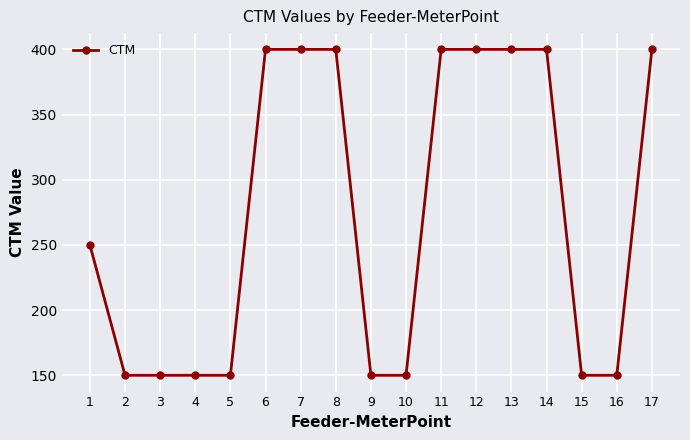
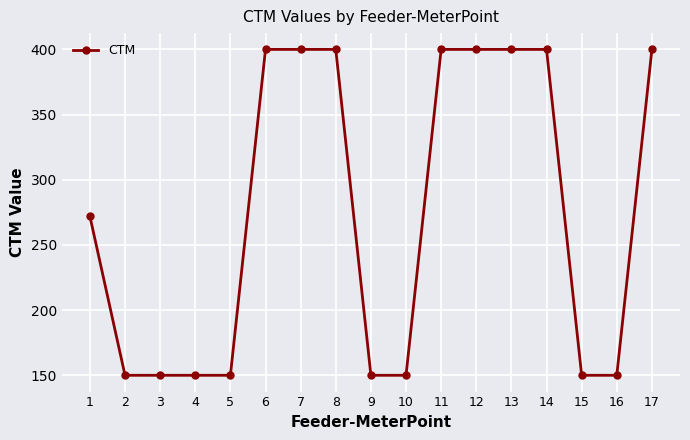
1: 250 -> 272
